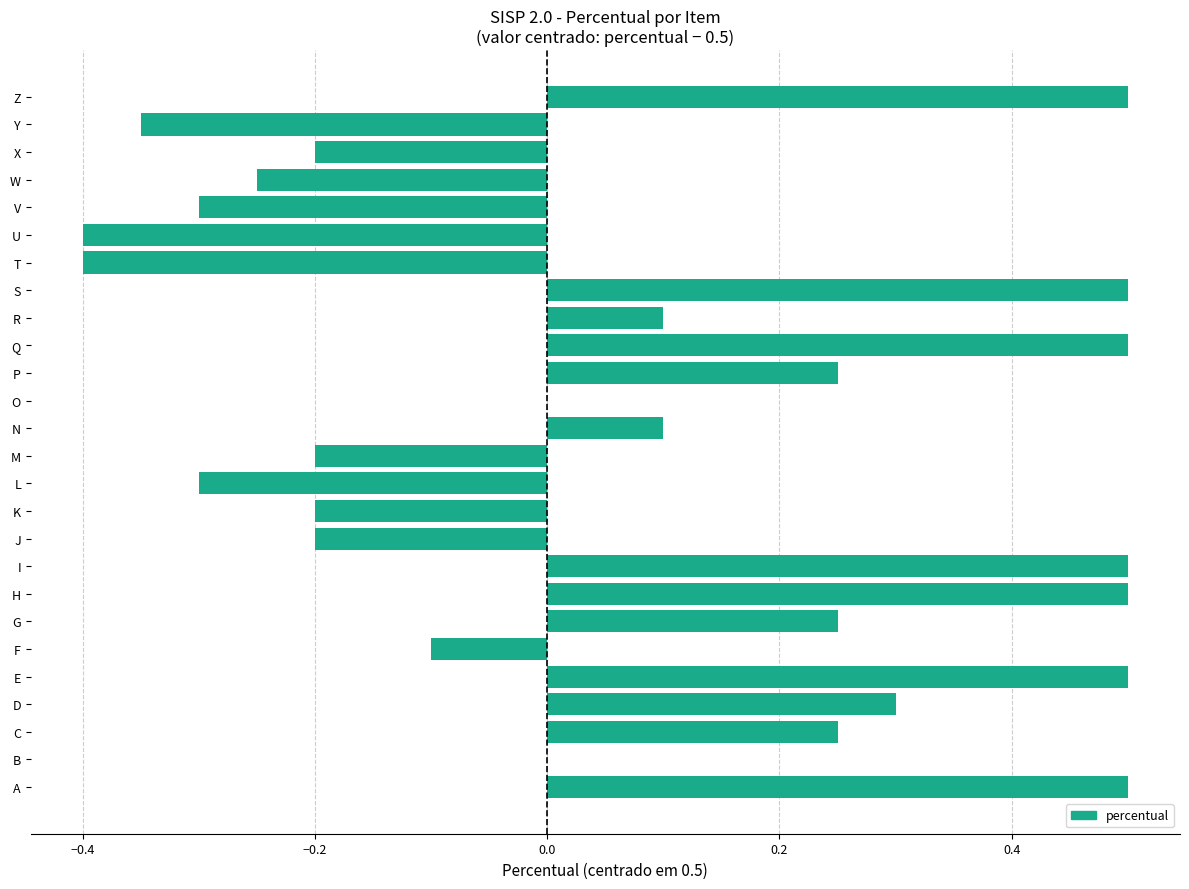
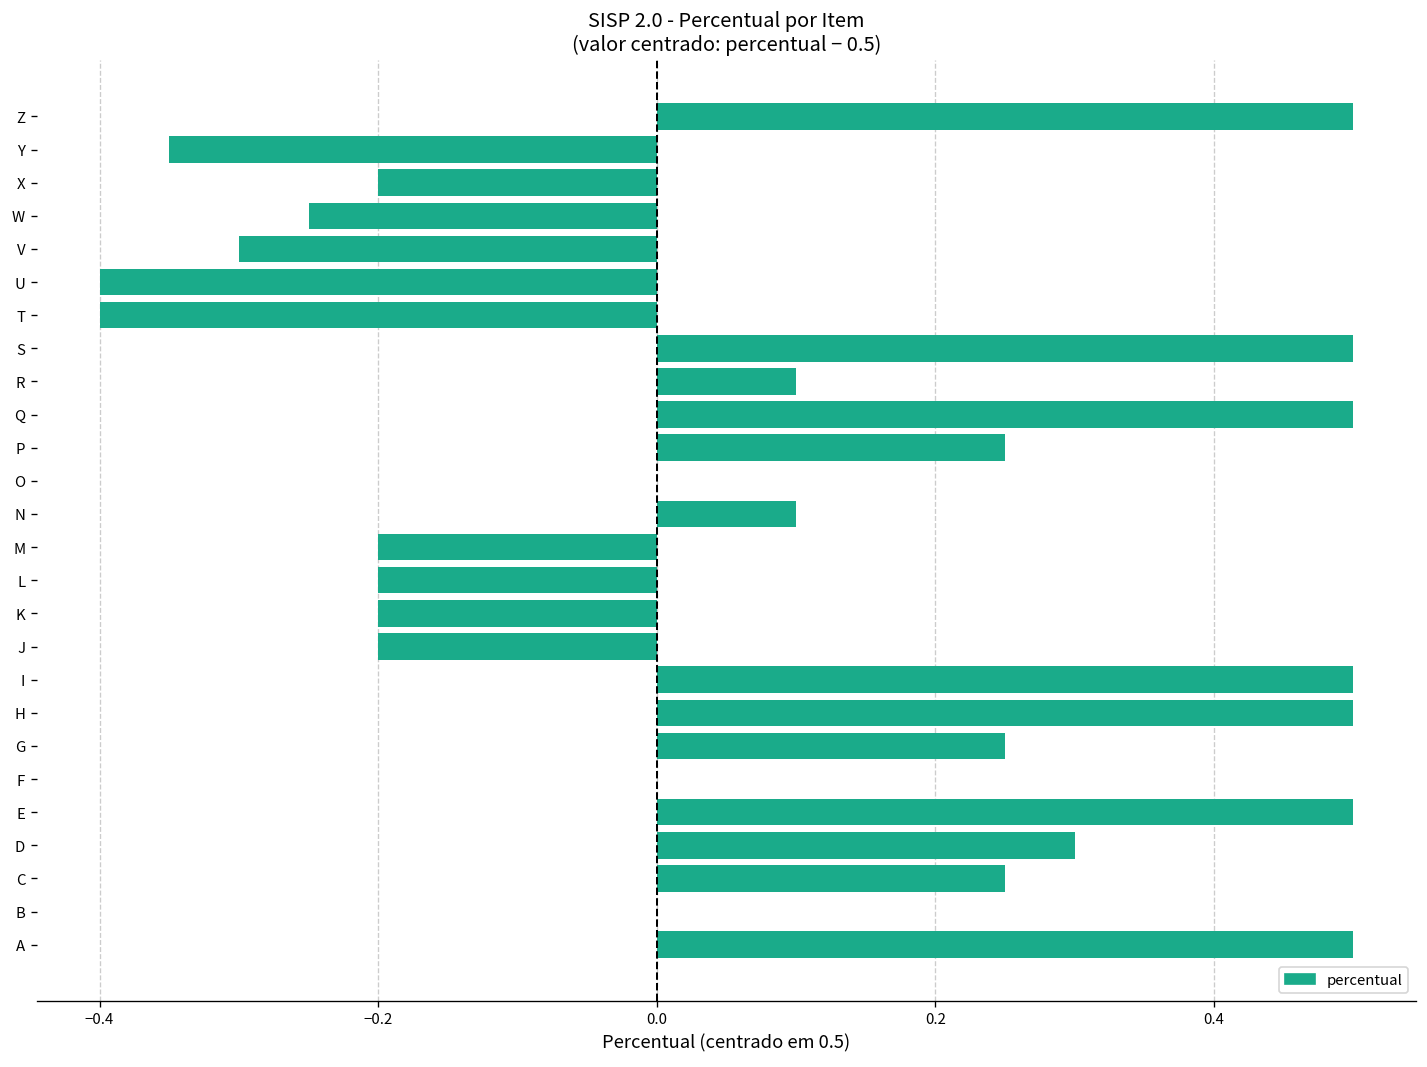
L: -0.300 -> -0.200
F: -0.100 -> 0.000
